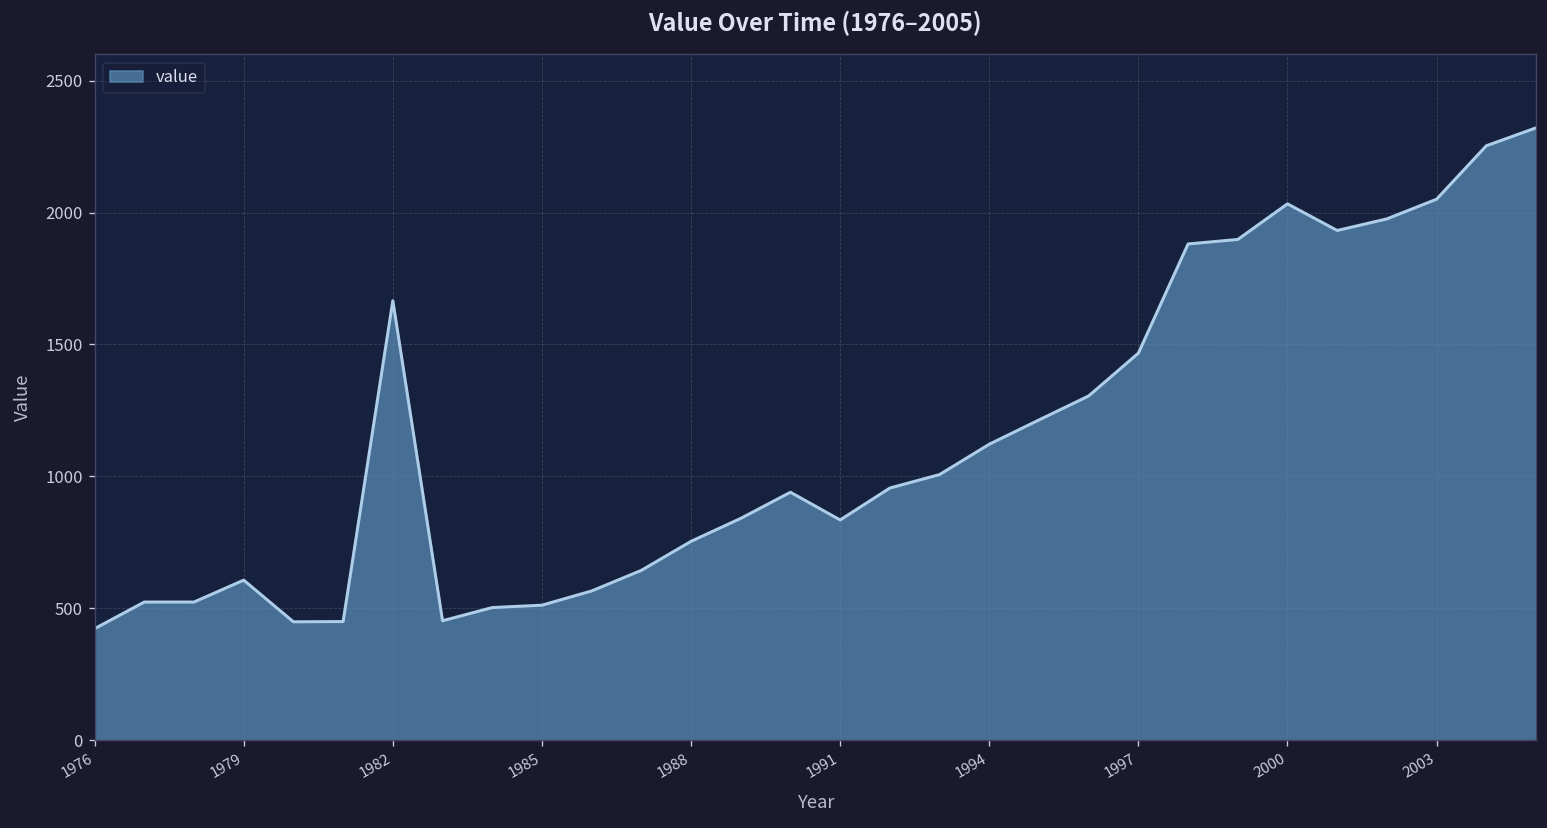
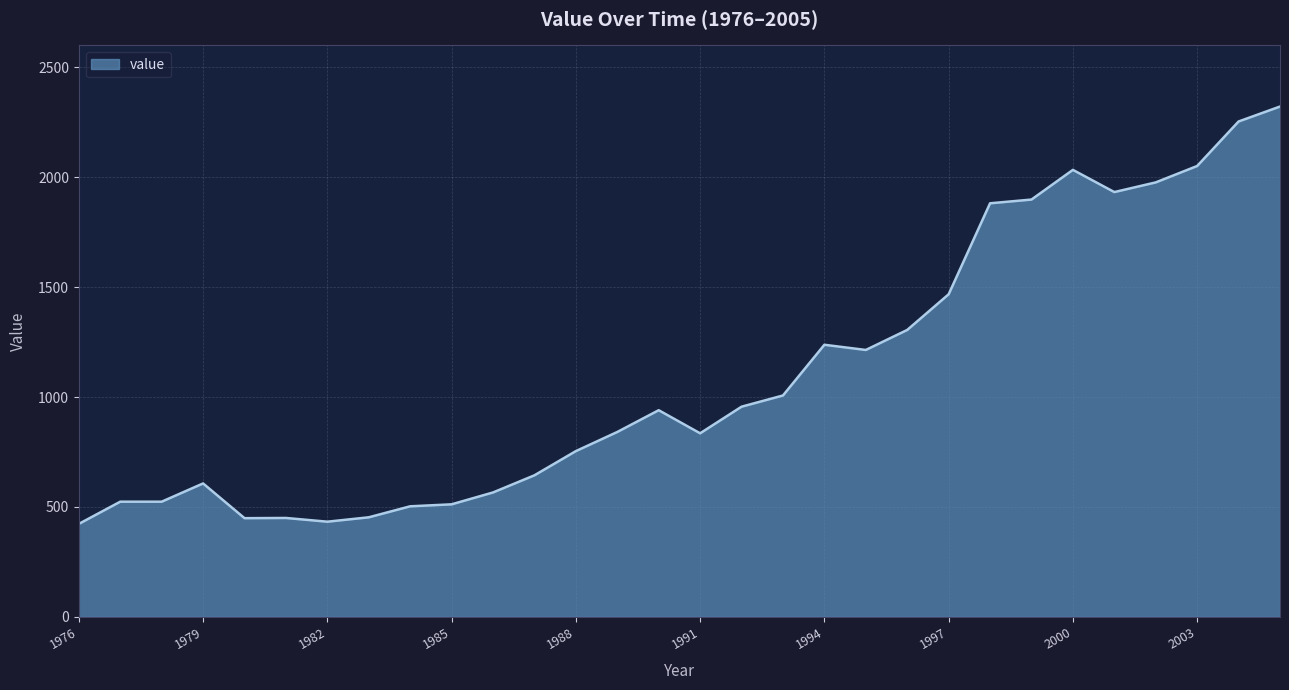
1982: 1670 -> 430
1994: 1120 -> 1240
